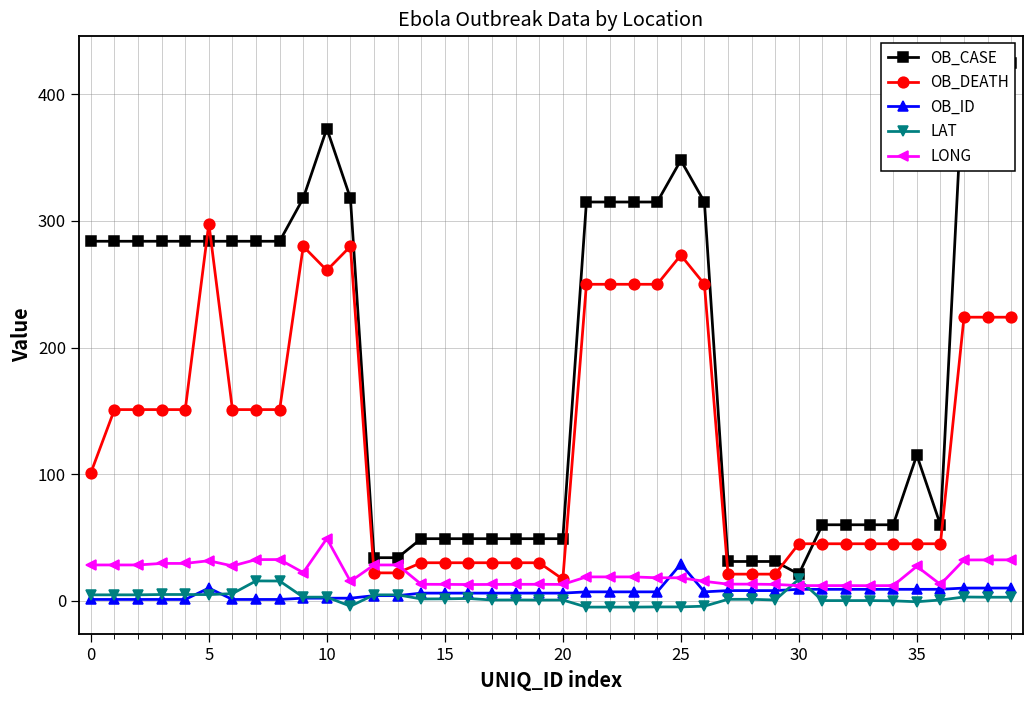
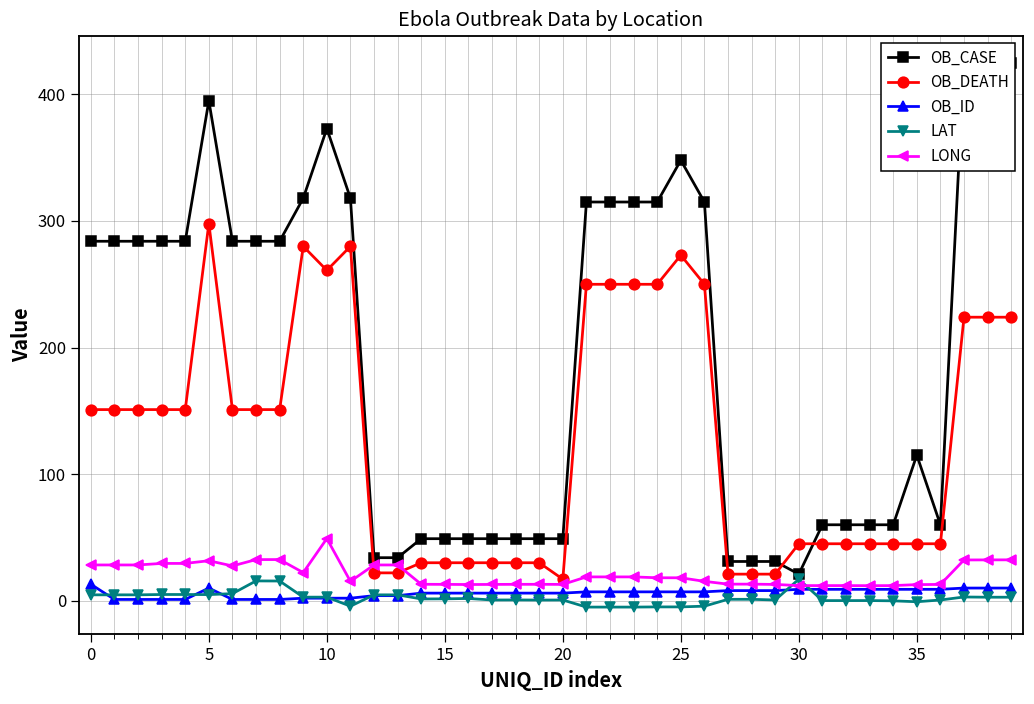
OB_DEATH, 0: 101 -> 151
OB_ID, 0: 1 -> 13
OB_CASE, 5: 284 -> 395
OB_ID, 25: 29 -> 7
LONG, 35: 27 -> 13
